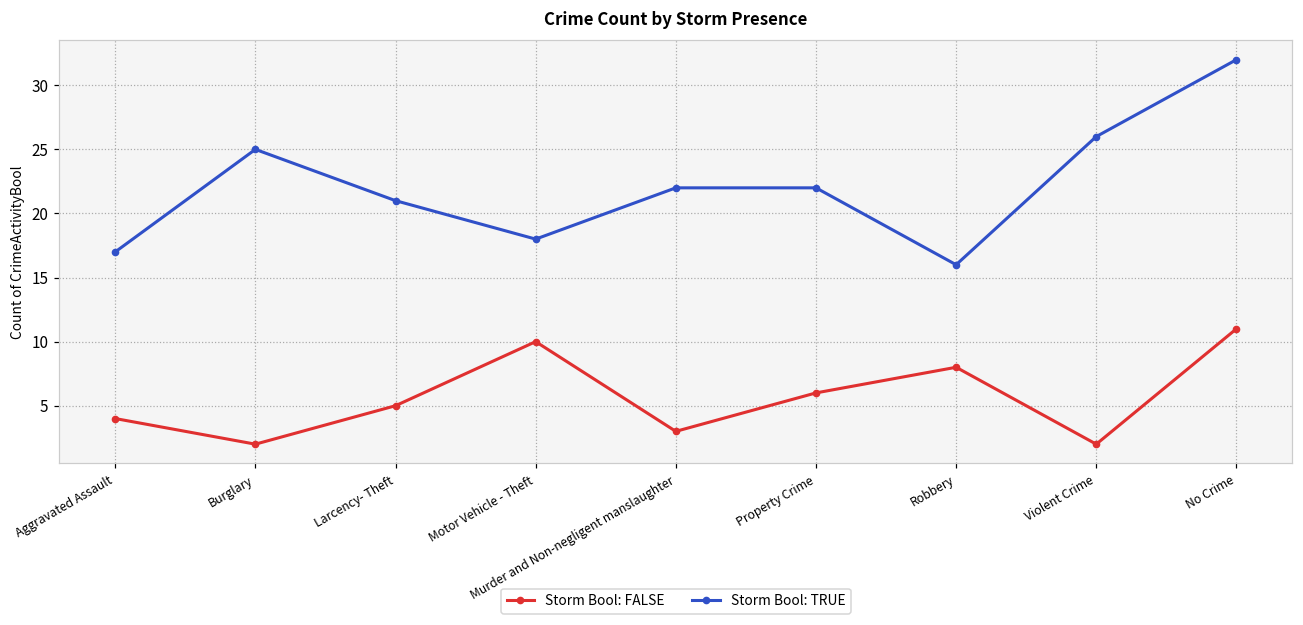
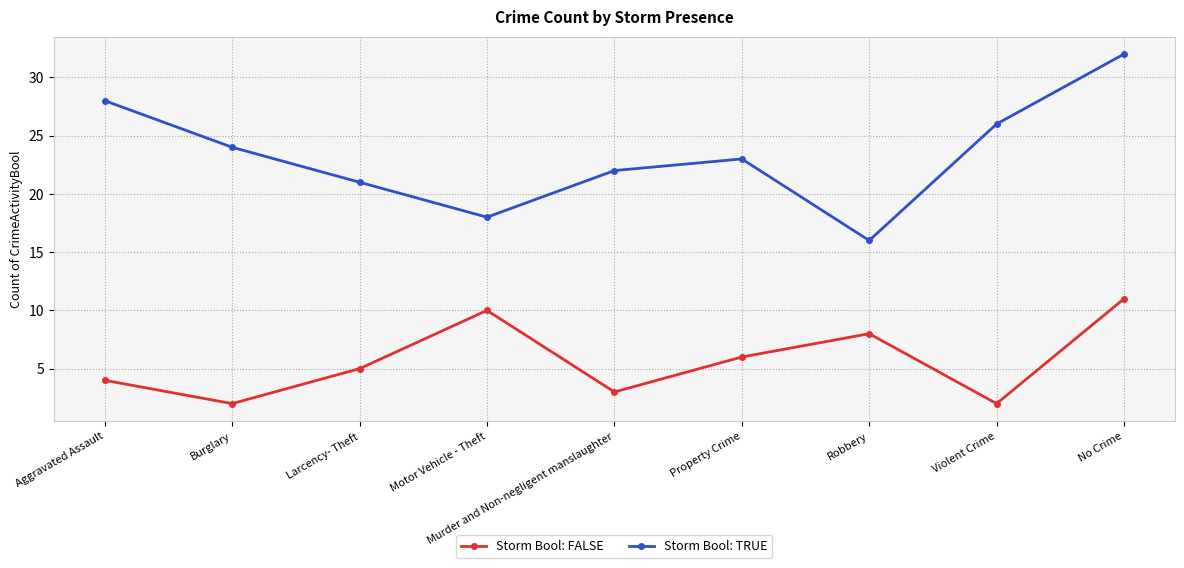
Storm Bool: TRUE, Aggravated Assault: 17 -> 28
Storm Bool: TRUE, Burglary: 25 -> 24
Storm Bool: TRUE, Property Crime: 22 -> 23
